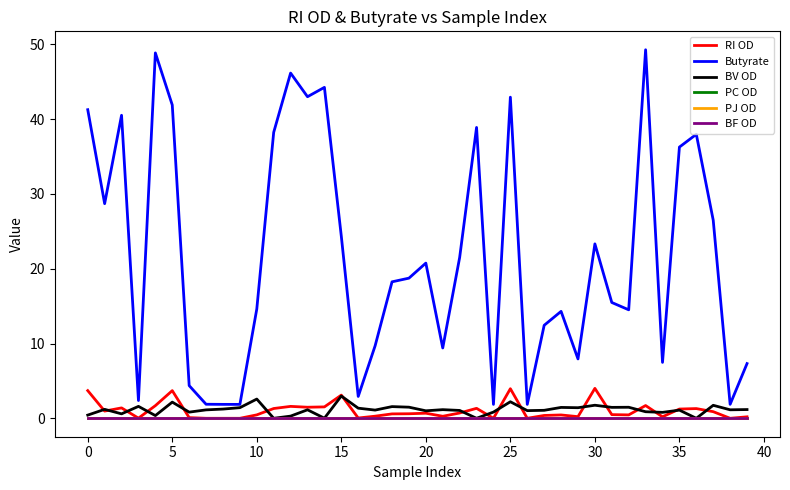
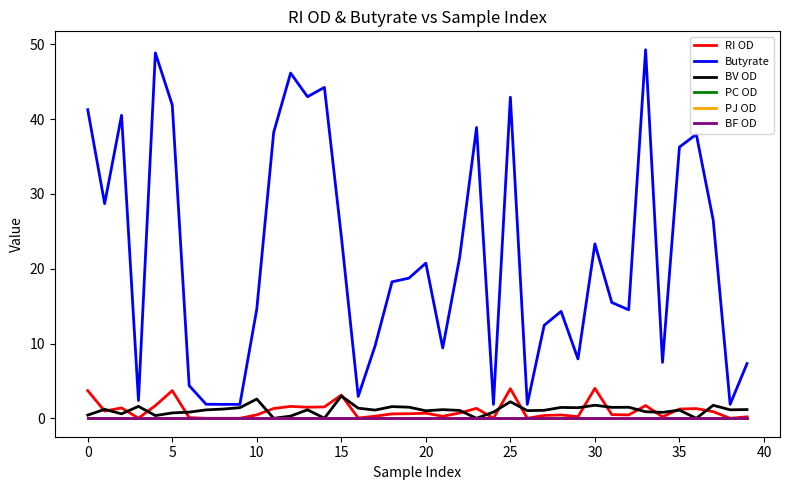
BV OD, 5: 2 -> 1
